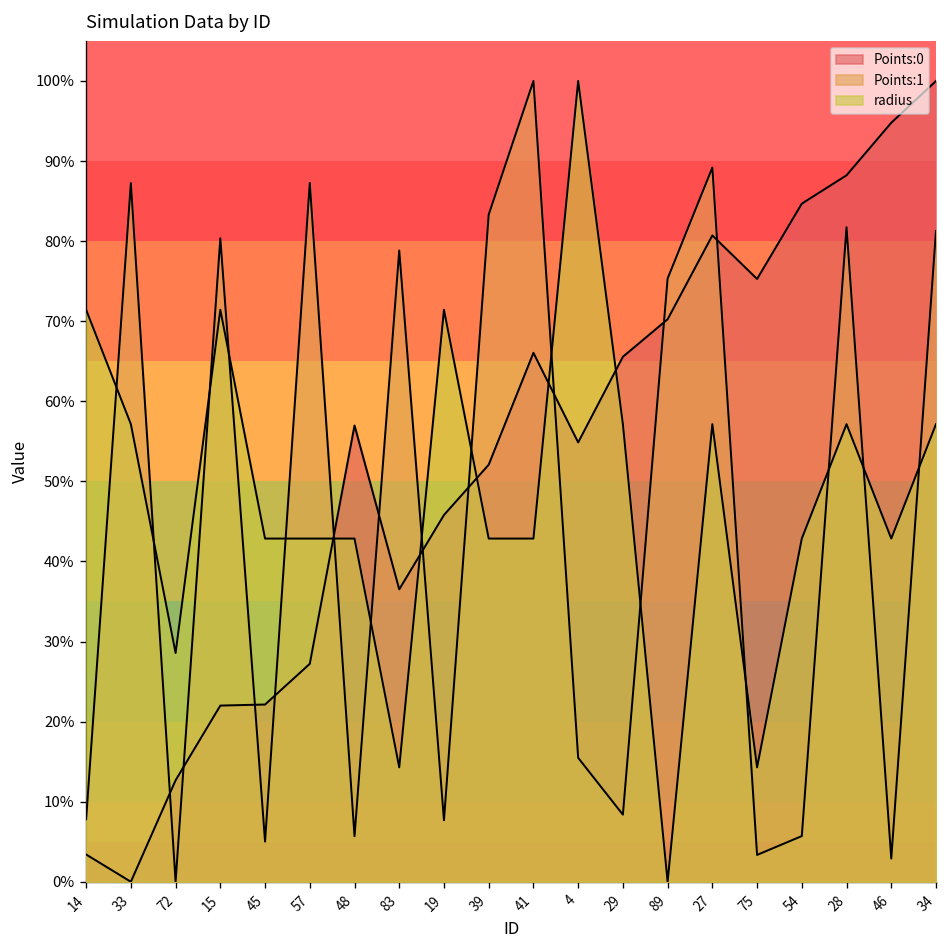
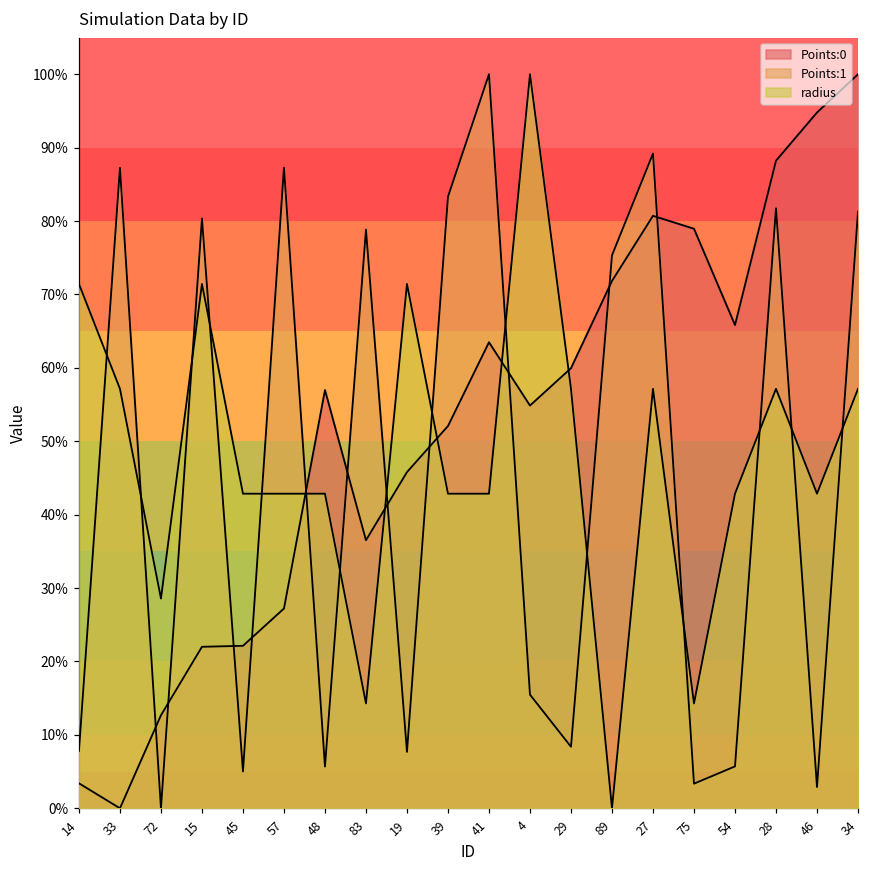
Points:0, 41: 66% -> 63%
Points:0, 29: 66% -> 60%
Points:0, 89: 70% -> 72%
Points:0, 75: 75% -> 79%
Points:0, 54: 85% -> 66%
